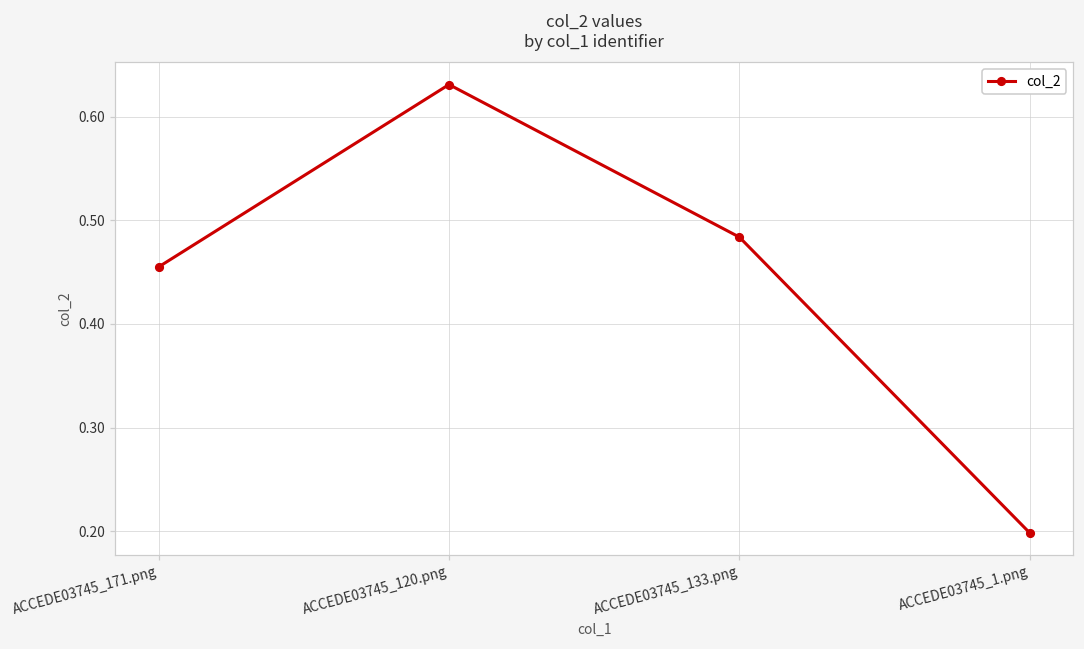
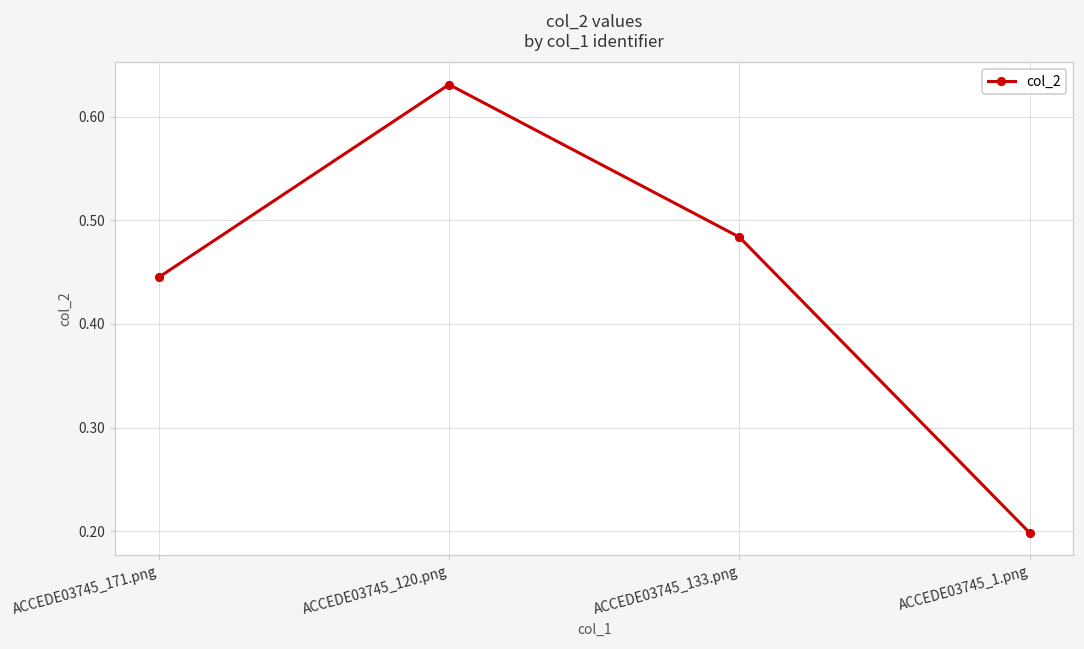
ACCEDE03745_171.png: 0.46 -> 0.44
